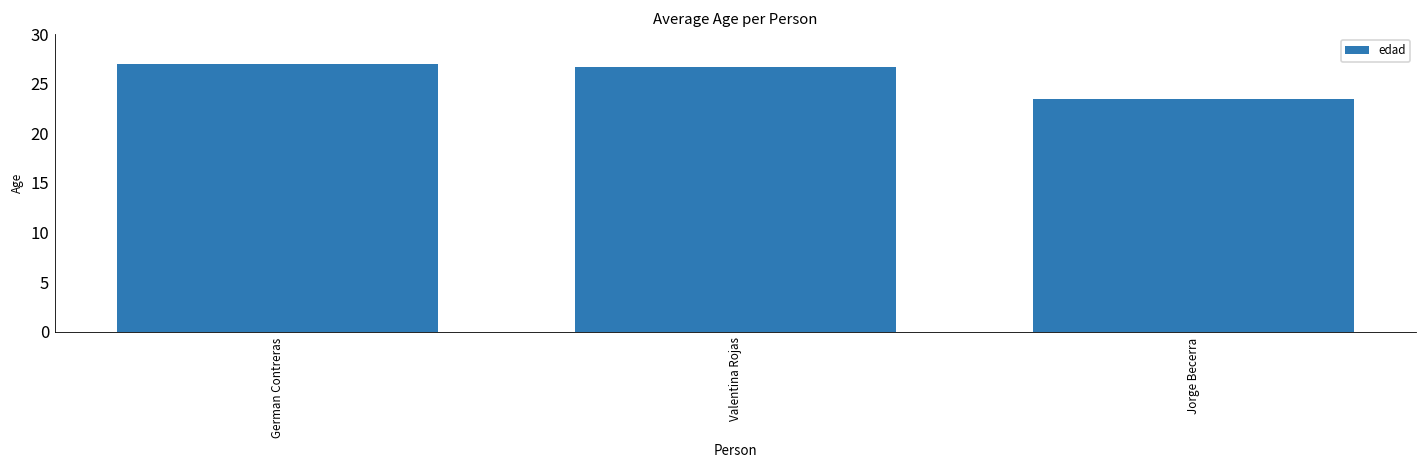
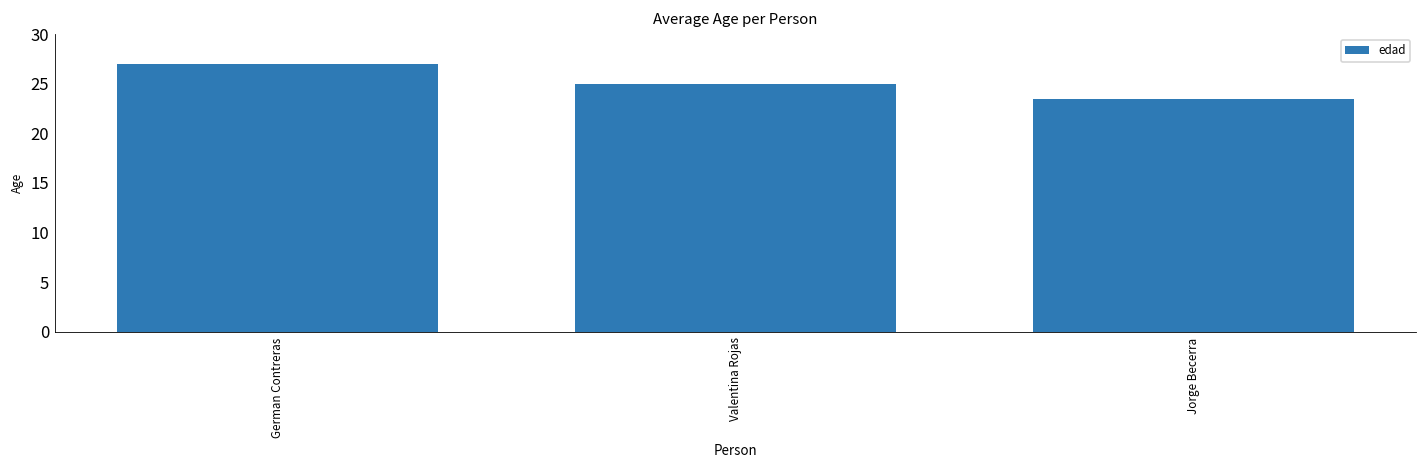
Valentina Rojas: 27 -> 25
